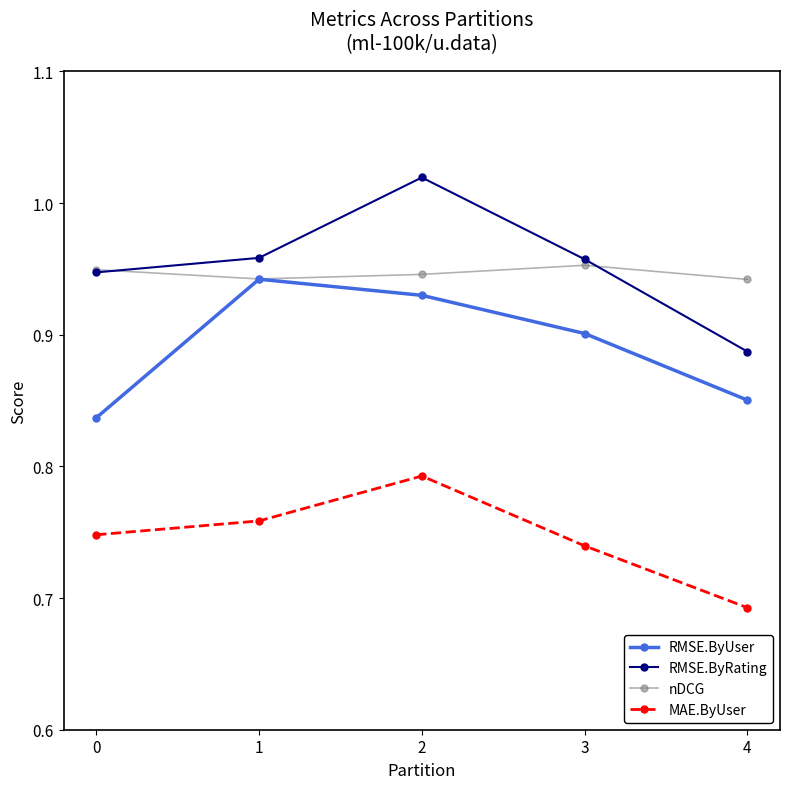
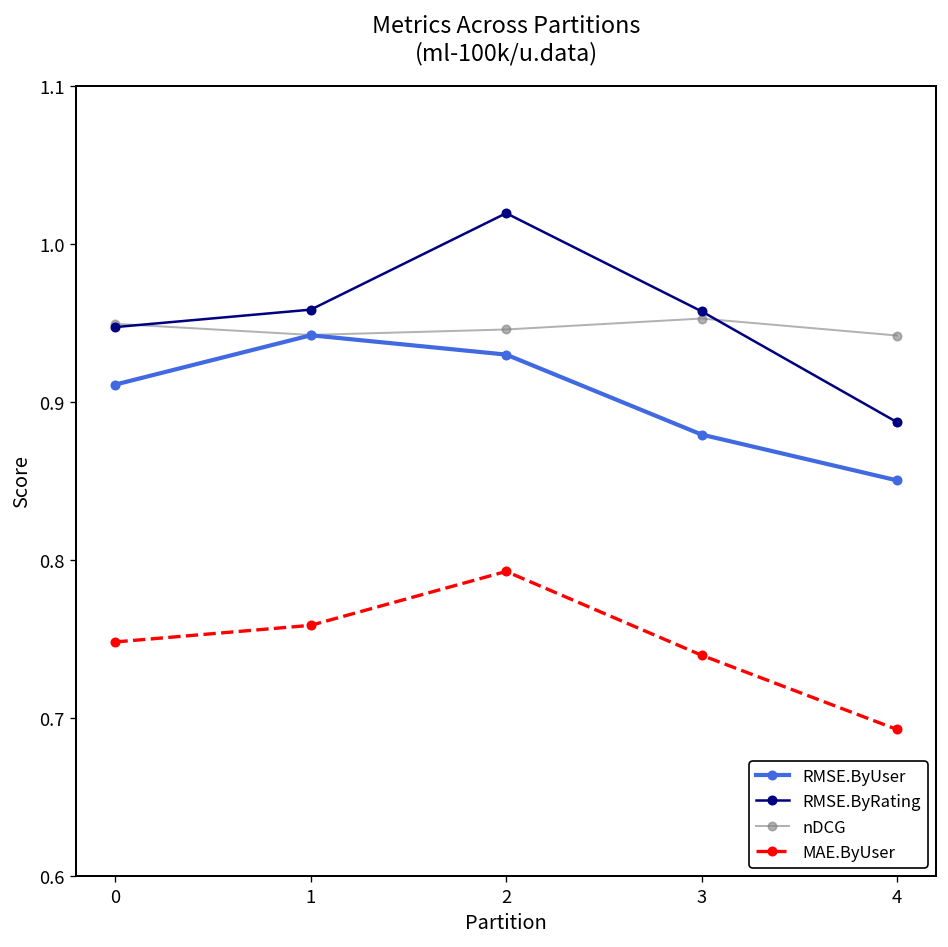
RMSE.ByUser, 0: 0.837 -> 0.911
RMSE.ByUser, 3: 0.901 -> 0.879
